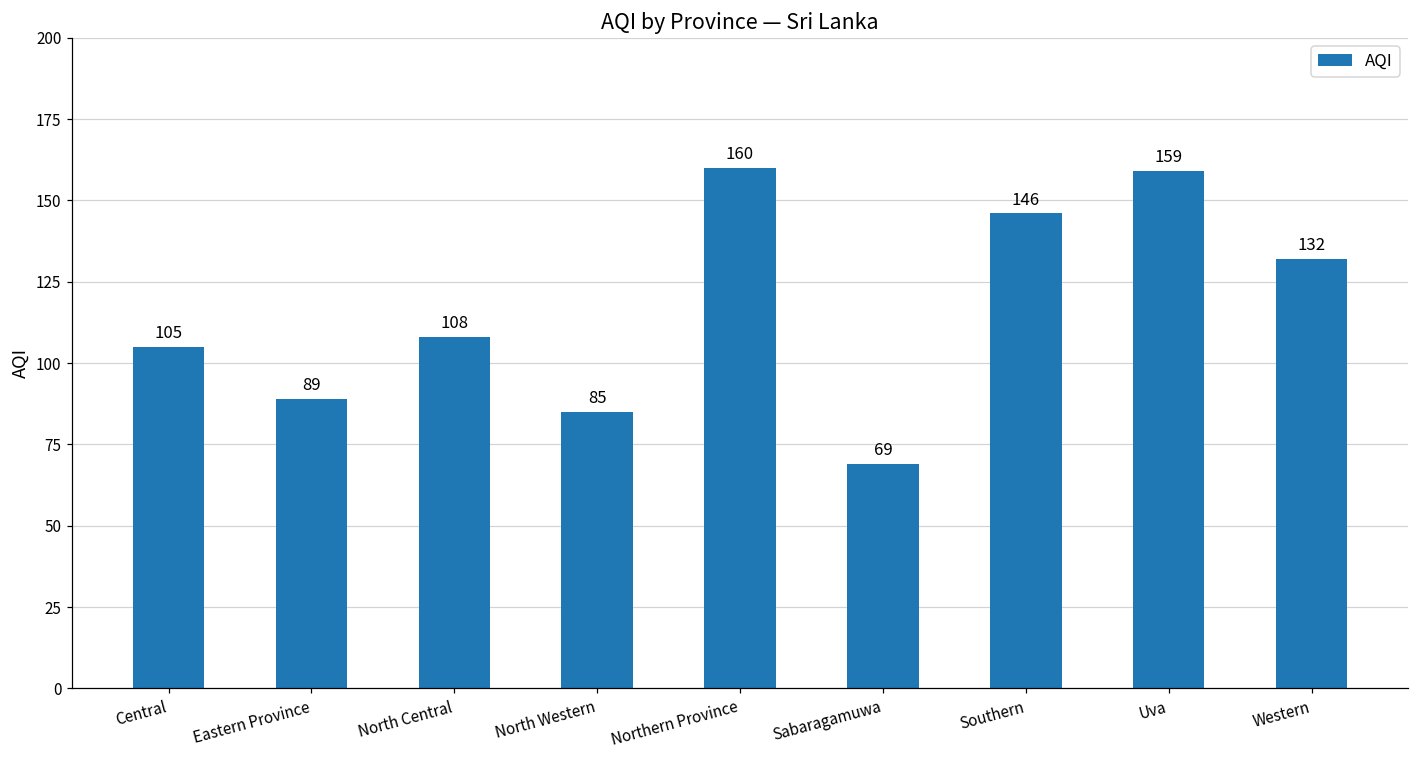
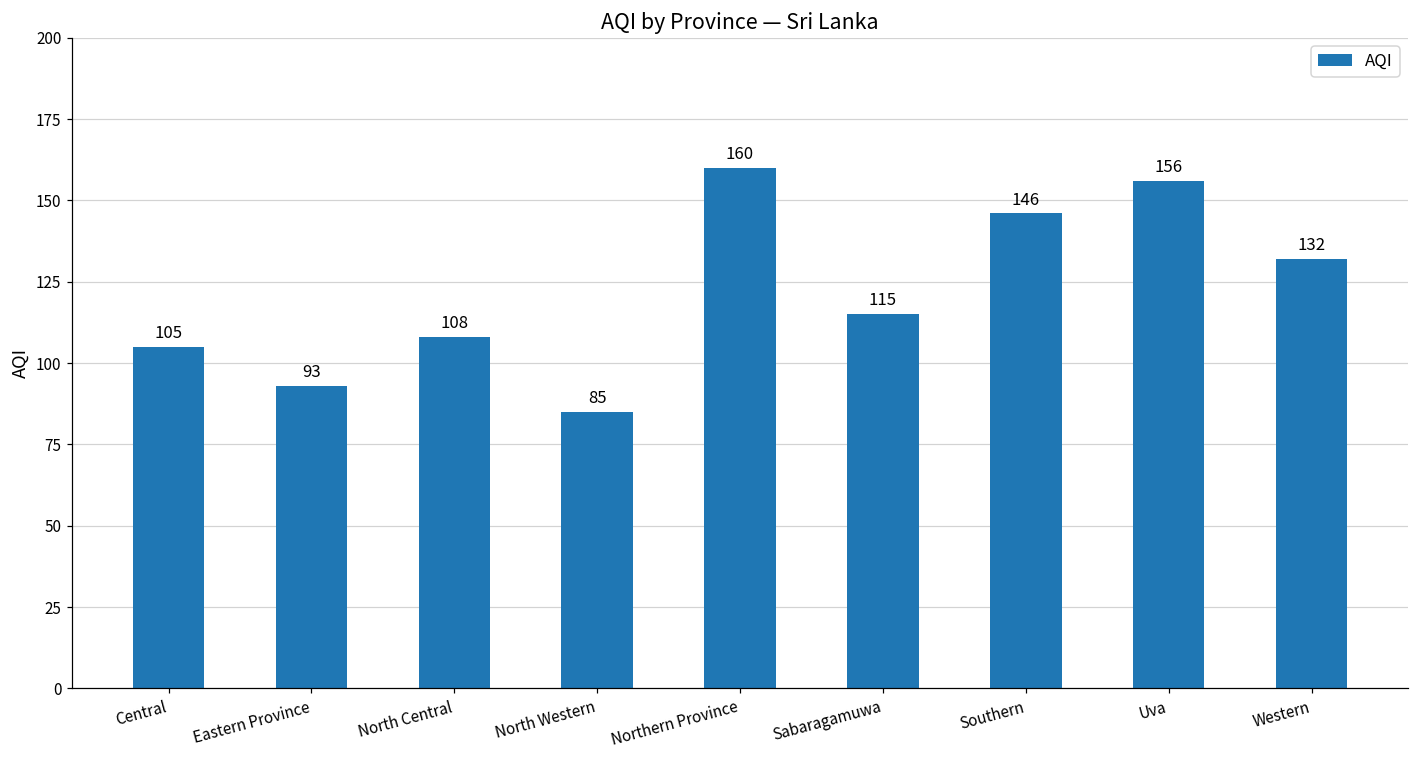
Eastern Province: 89 -> 93
Sabaragamuwa: 69 -> 115
Uva: 159 -> 156
